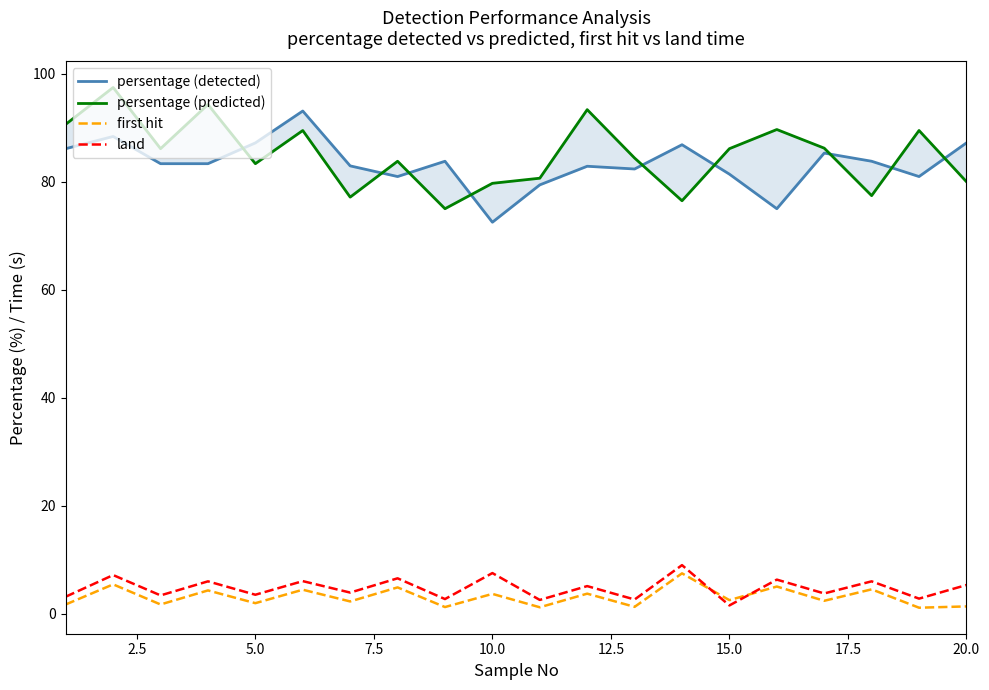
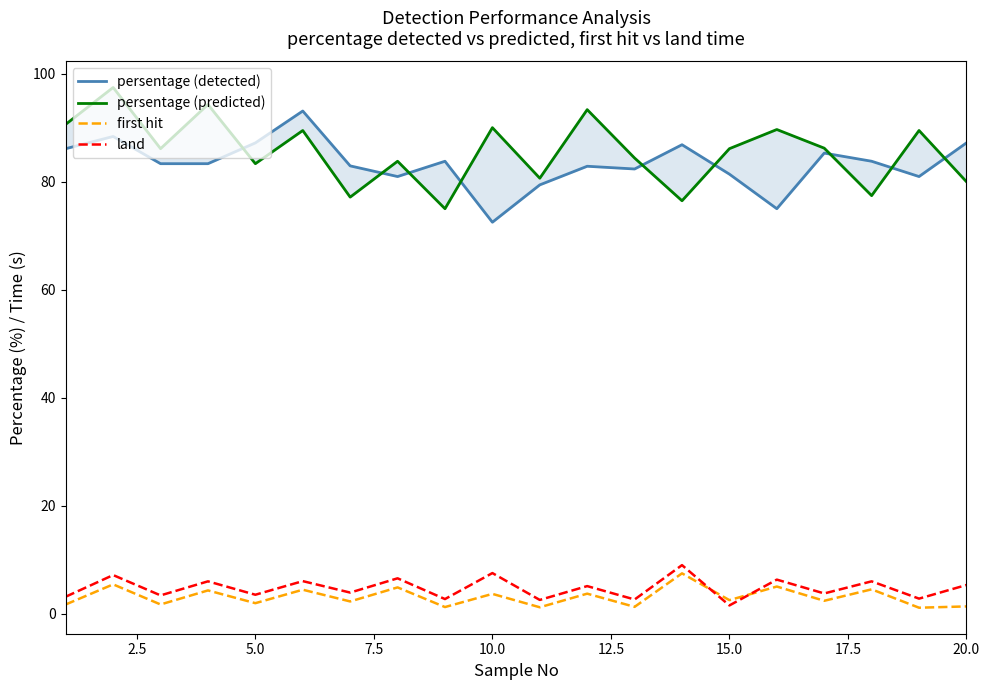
persentage (predicted), 10.0: 80 -> 90
